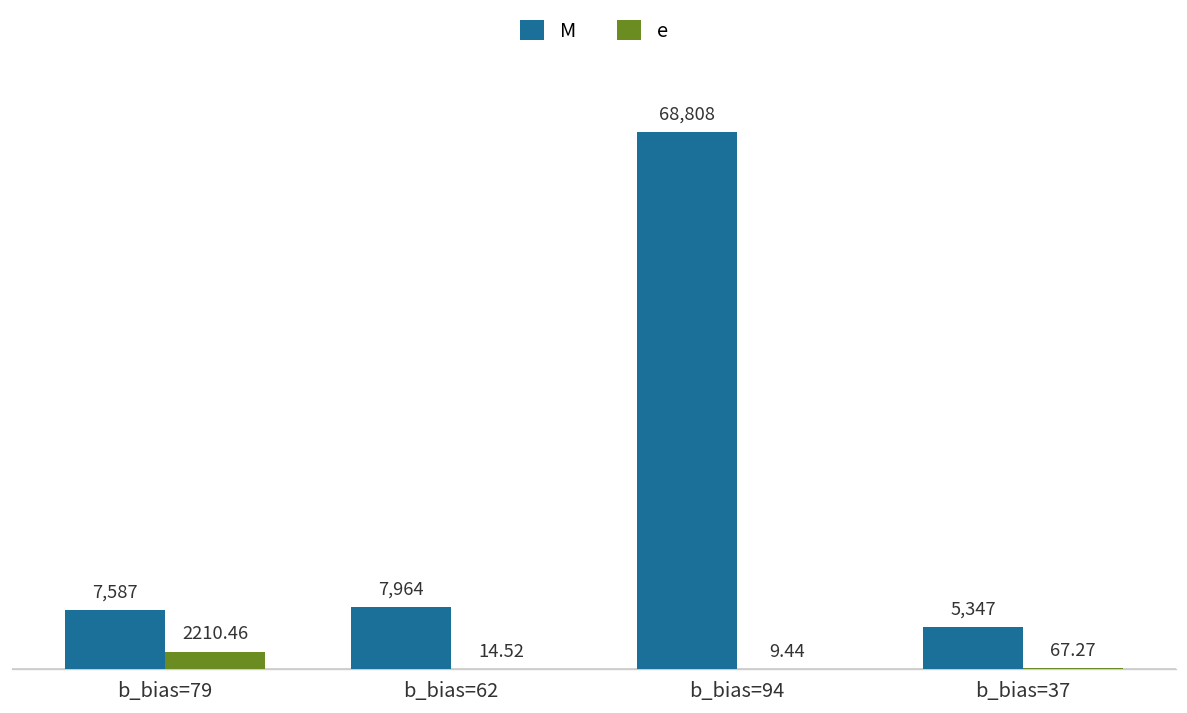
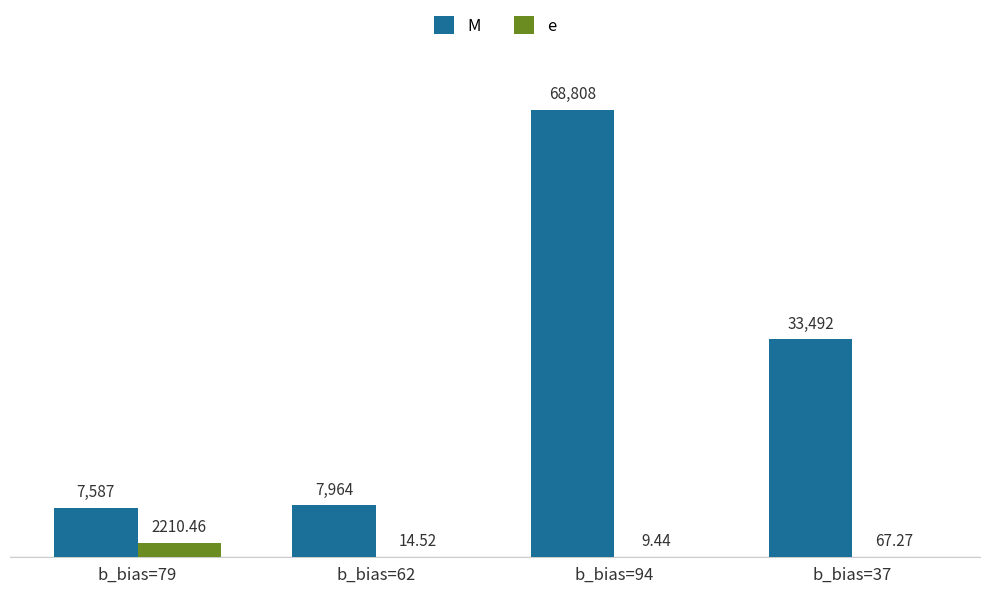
M, b_bias=37: 5,347 -> 33,492
